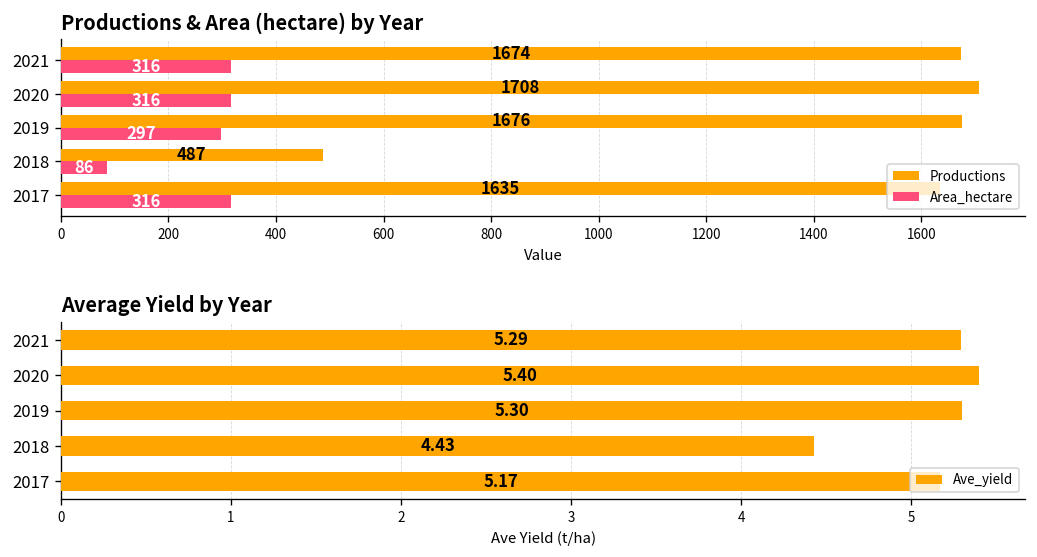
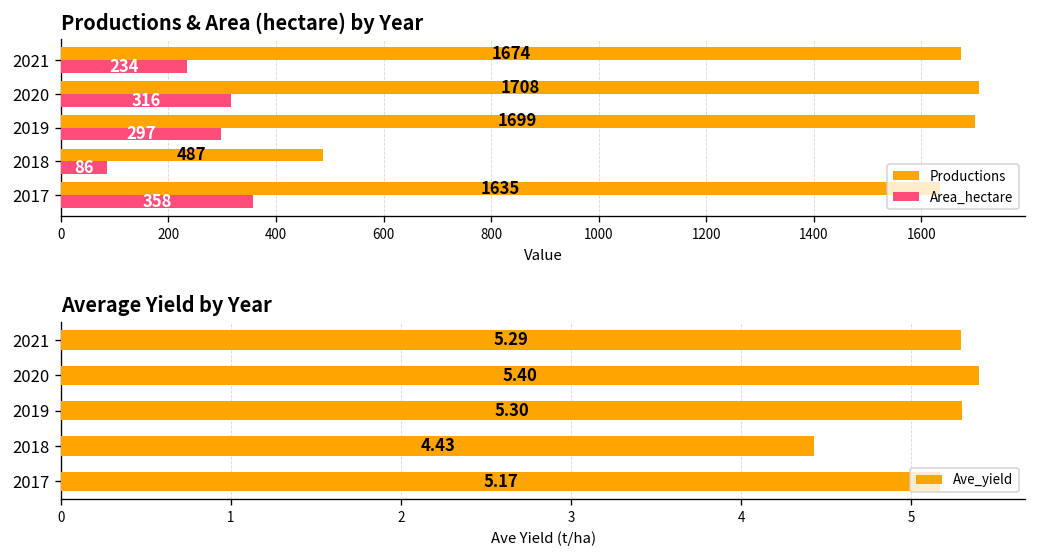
Productions & Area (hectare) by Year, Area_hectare, 2021: 316 -> 234
Productions & Area (hectare) by Year, Productions, 2019: 1676 -> 1699
Productions & Area (hectare) by Year, Area_hectare, 2017: 316 -> 358
